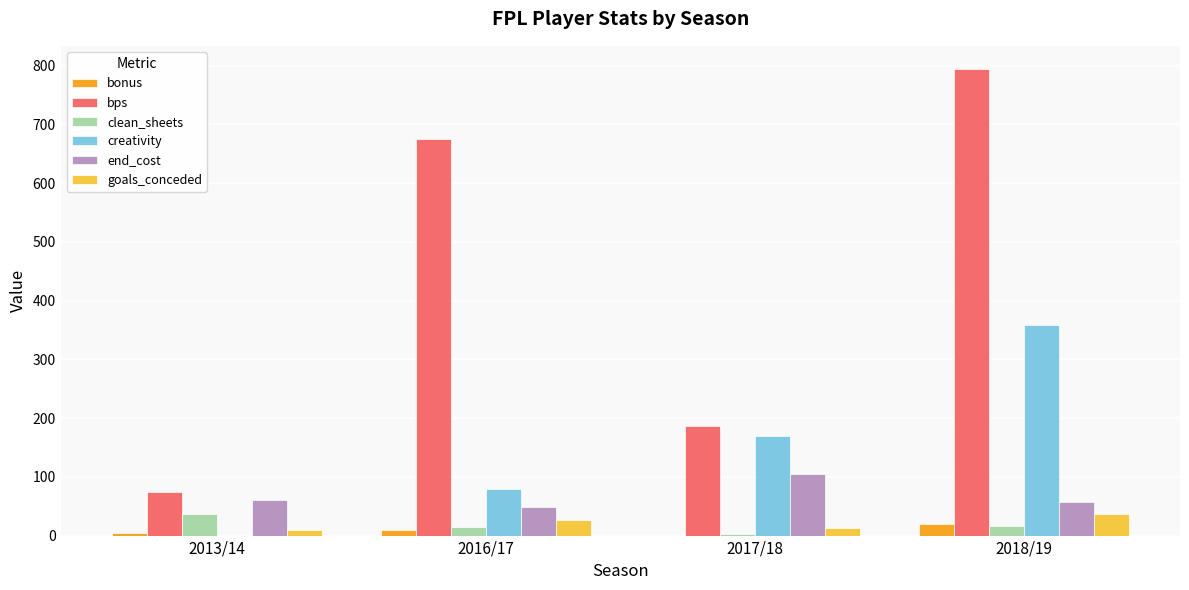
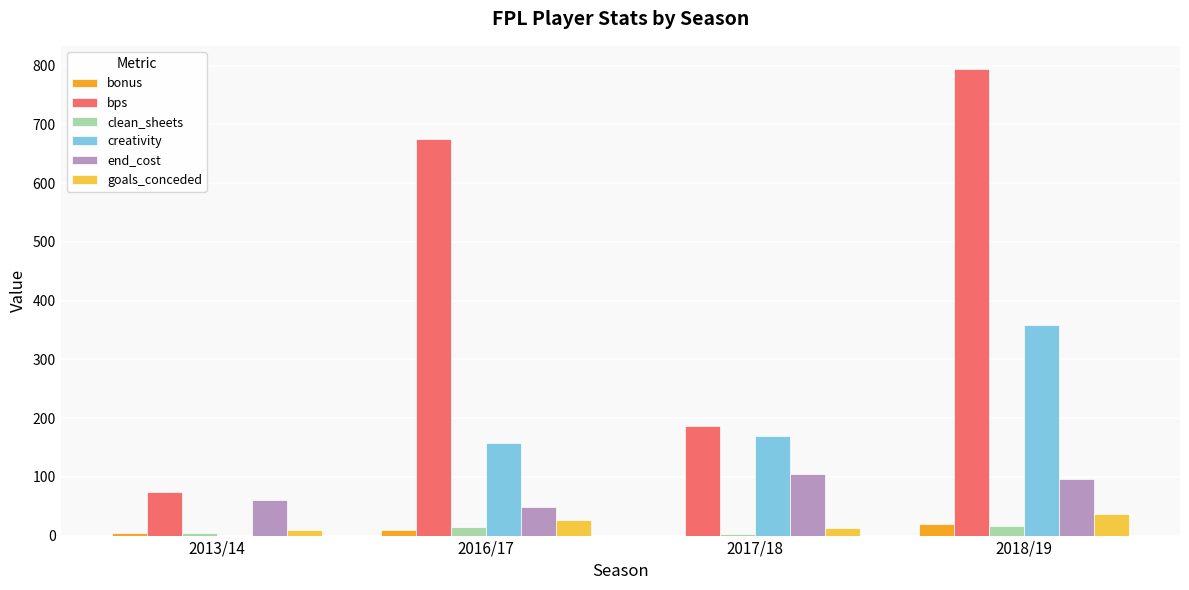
clean_sheets, 2013/14: 40 -> 10
creativity, 2016/17: 80 -> 160
end_cost, 2018/19: 60 -> 100
